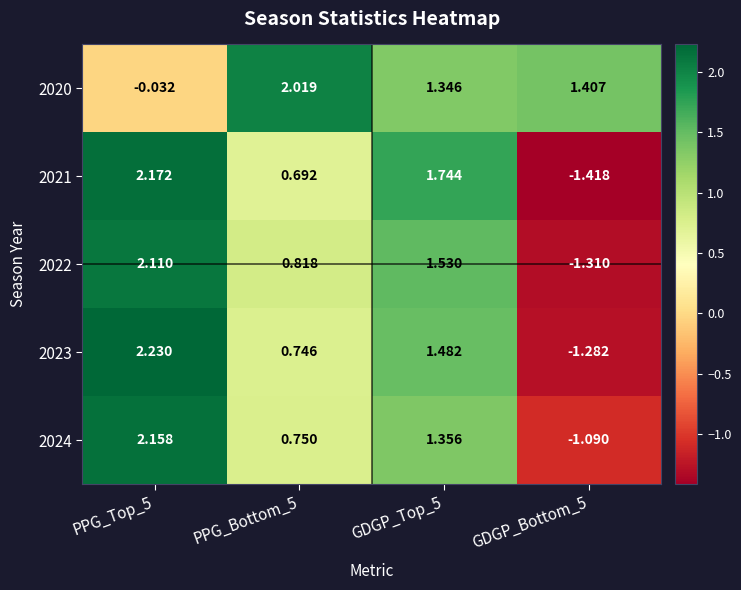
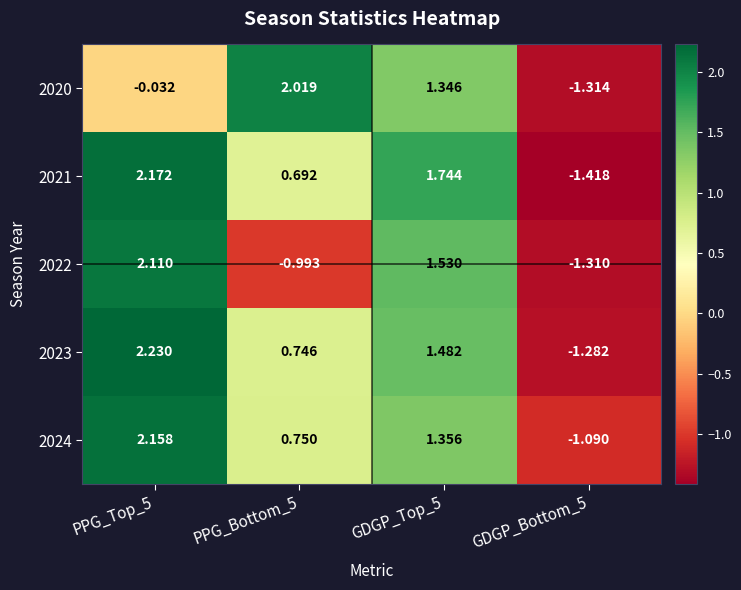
2020, GDGP_Bottom_5: 1.407 -> -1.314
2022, PPG_Bottom_5: 0.818 -> -0.993
